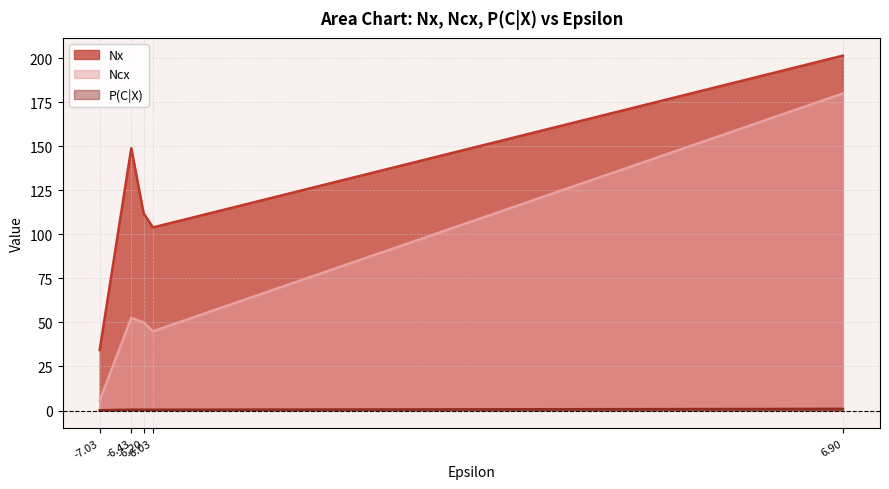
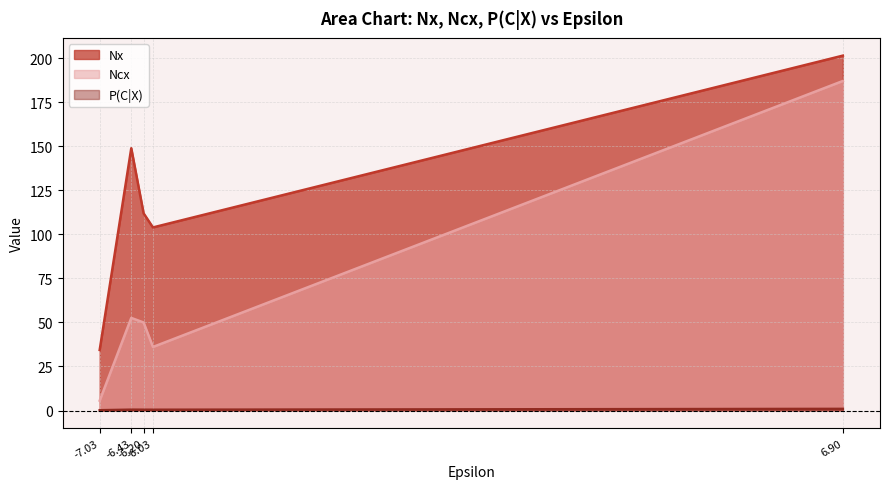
Ncx, -6.03: 45 -> 36
Ncx, 6.90: 180 -> 187
